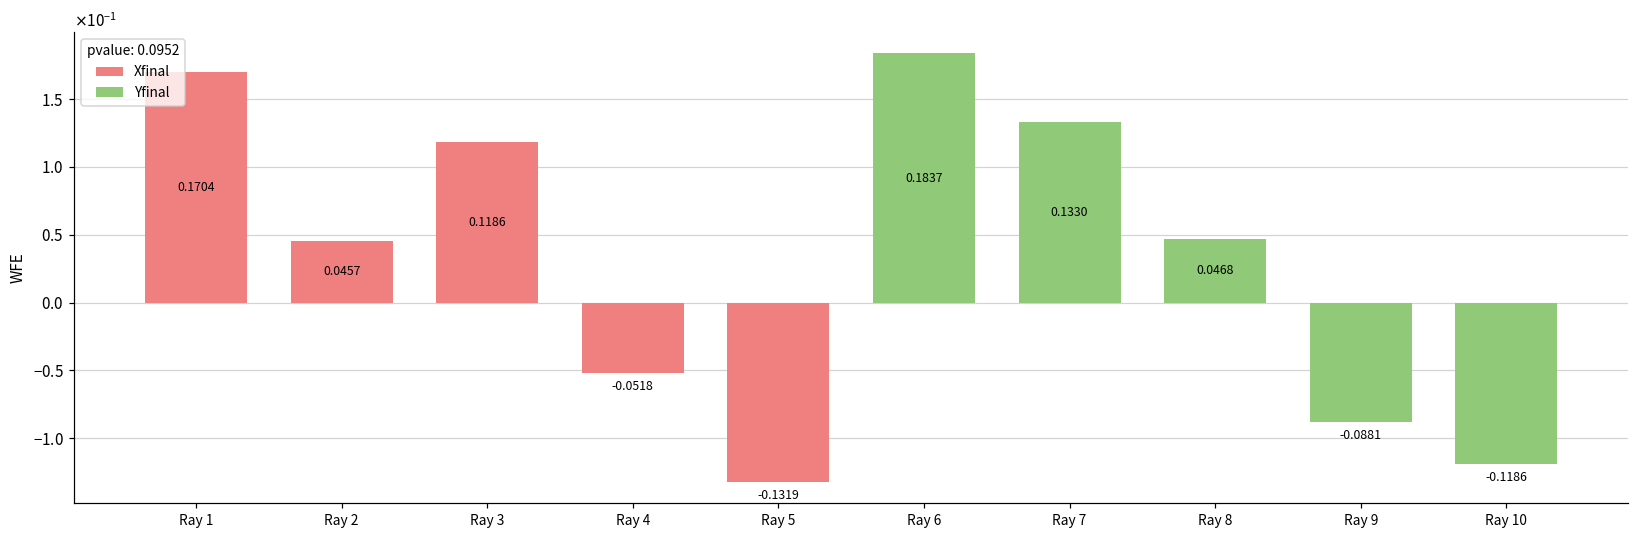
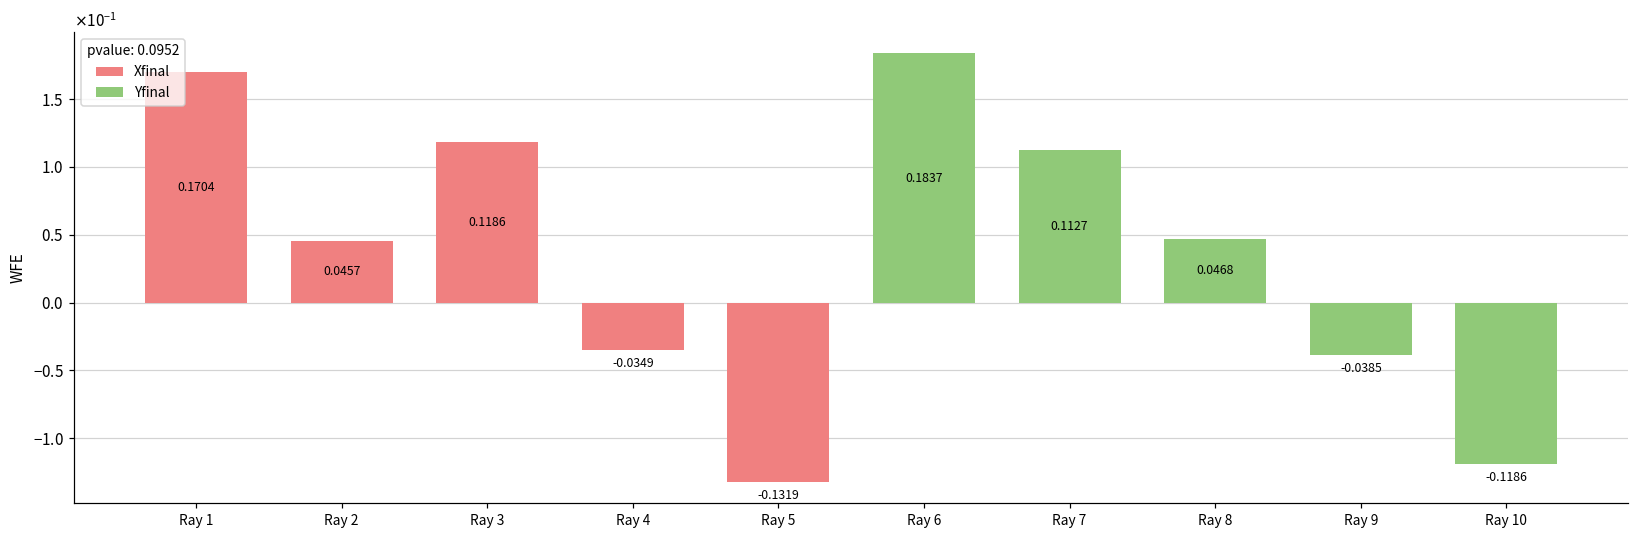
Xfinal, Ray 4: -0.0518 -> -0.0349
Yfinal, Ray 7: 0.1330 -> 0.1127
Yfinal, Ray 9: -0.0881 -> -0.0385
